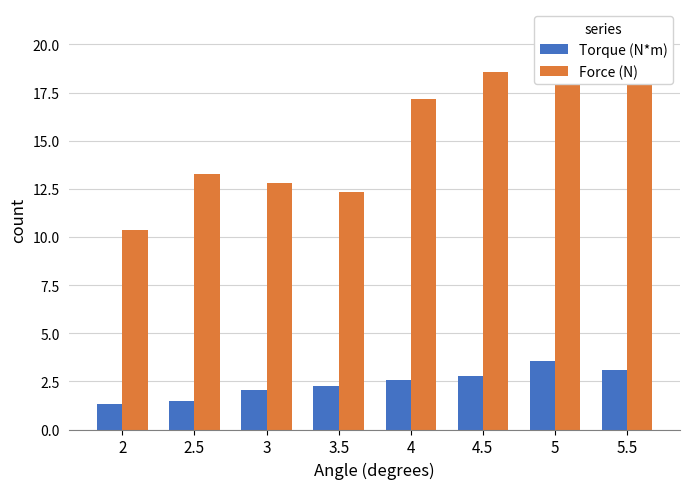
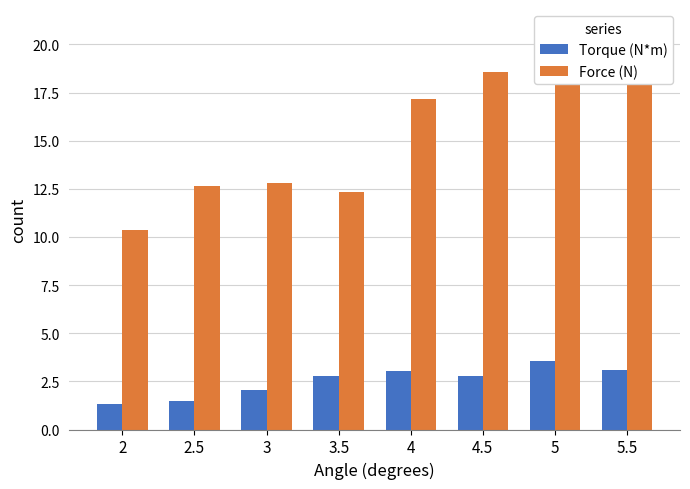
Force (N), 2.5: 13.2 -> 12.7
Torque (N*m), 3.5: 2.3 -> 2.8
Torque (N*m), 4: 2.6 -> 3.0
